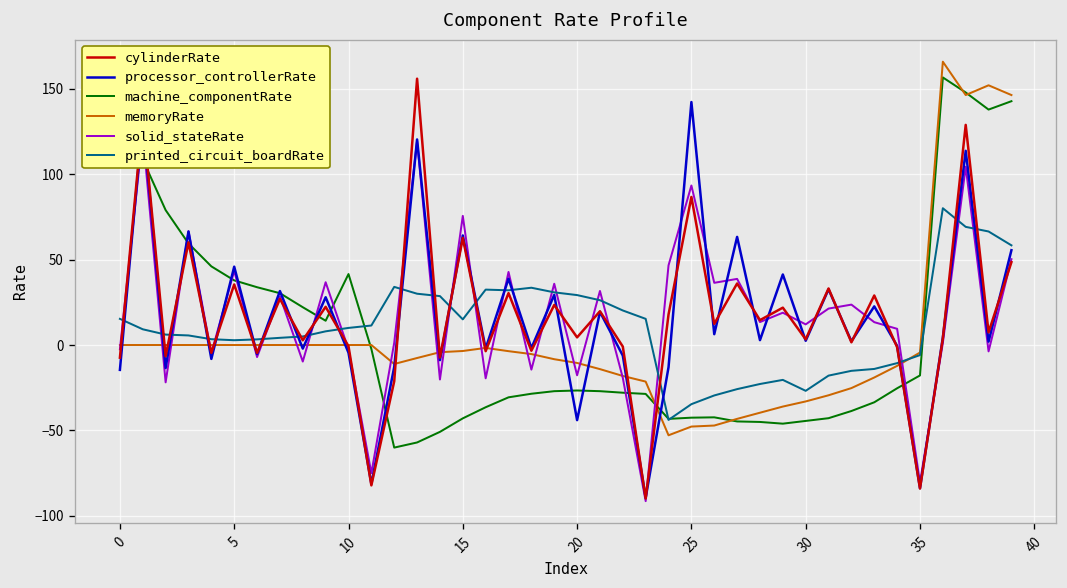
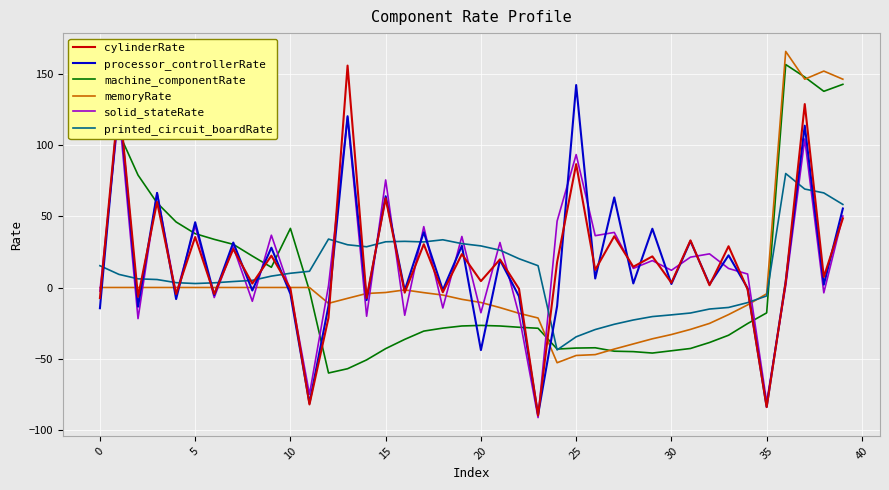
printed_circuit_boardRate, 15: 15 -> 32
printed_circuit_boardRate, 30: -27 -> -19
